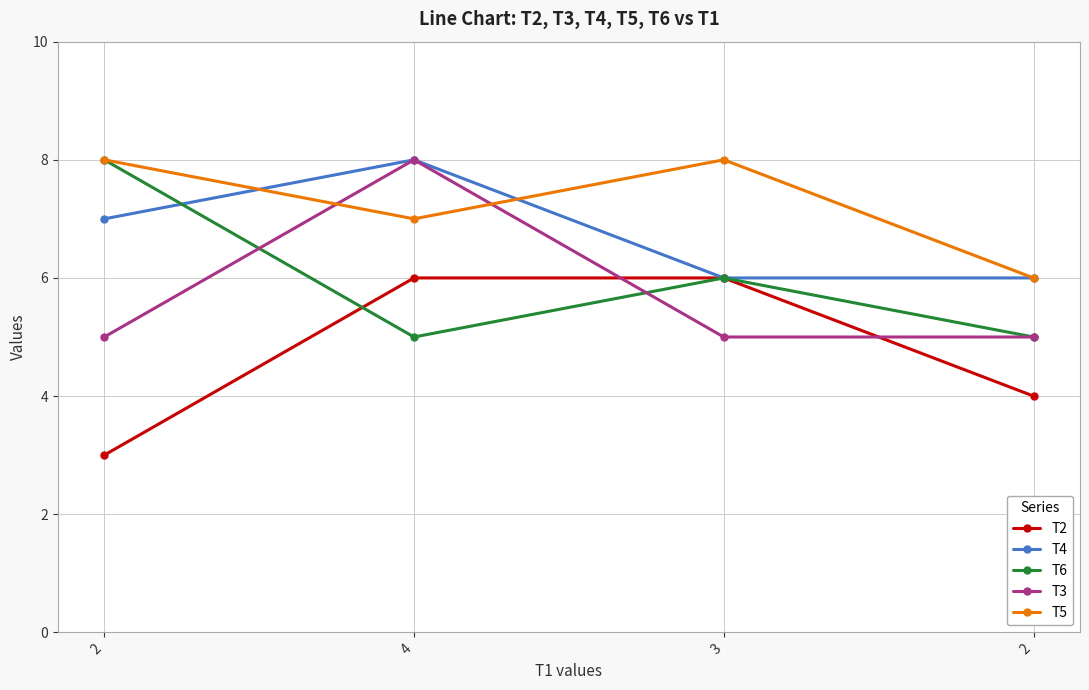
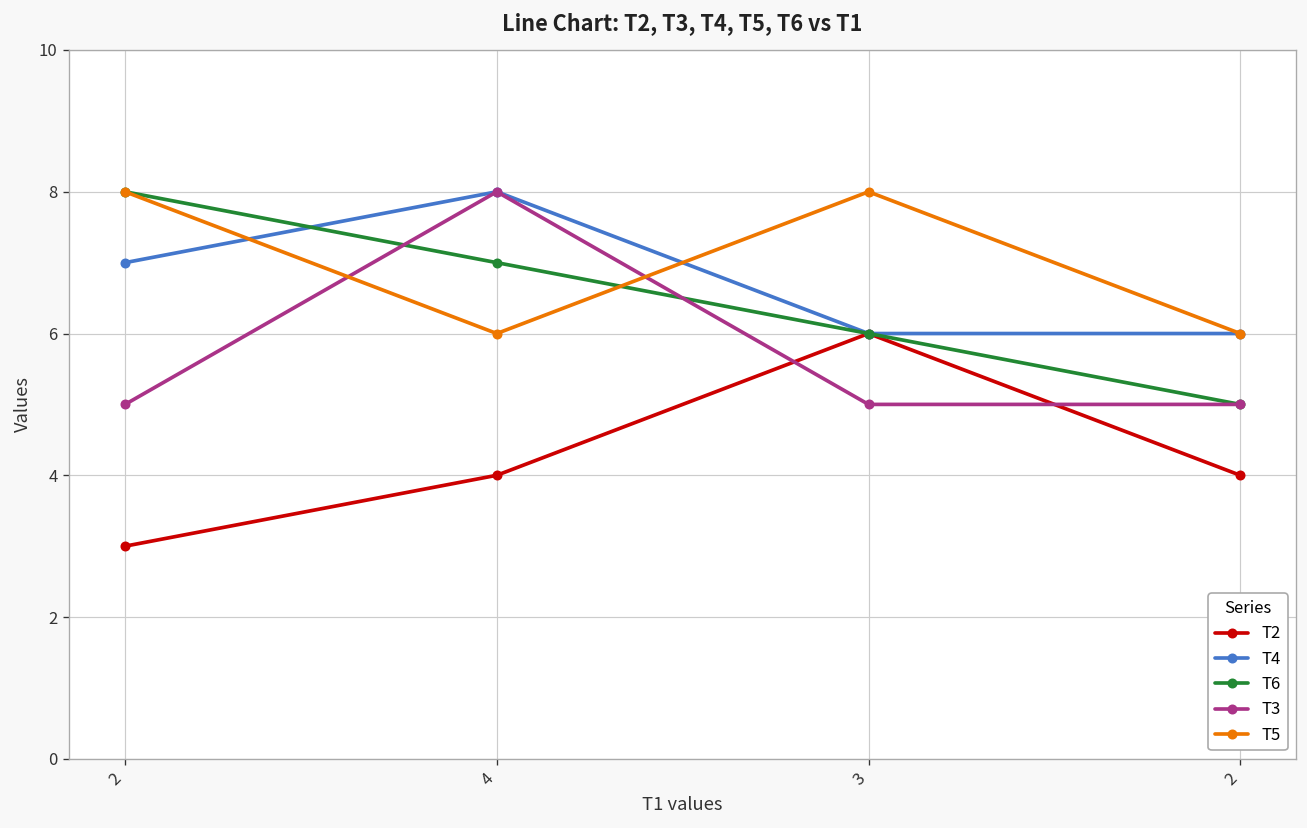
T2, 4: 6 -> 4
T6, 4: 5 -> 7
T5, 4: 7 -> 6
